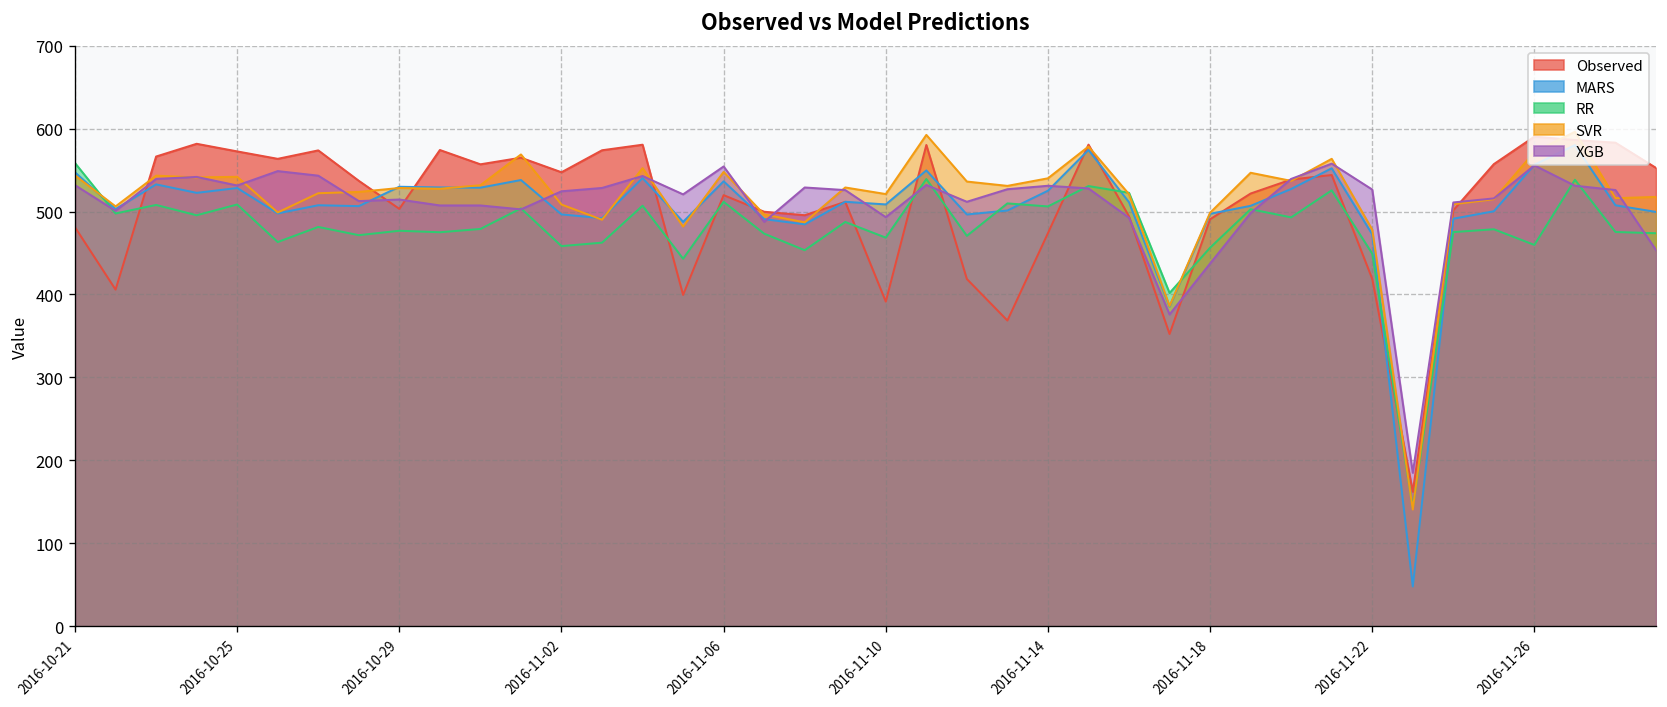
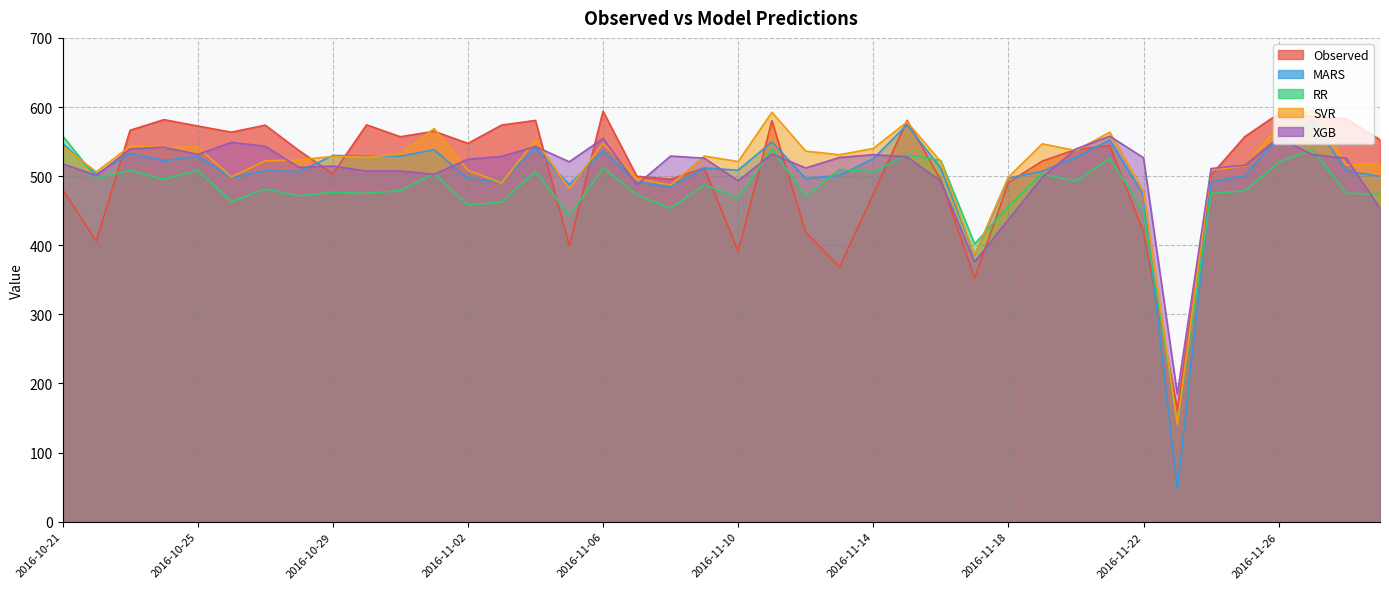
XGB, 2016-10-21: 530 -> 520
Observed, 2016-11-06: 520 -> 590
RR, 2016-11-26: 460 -> 520
